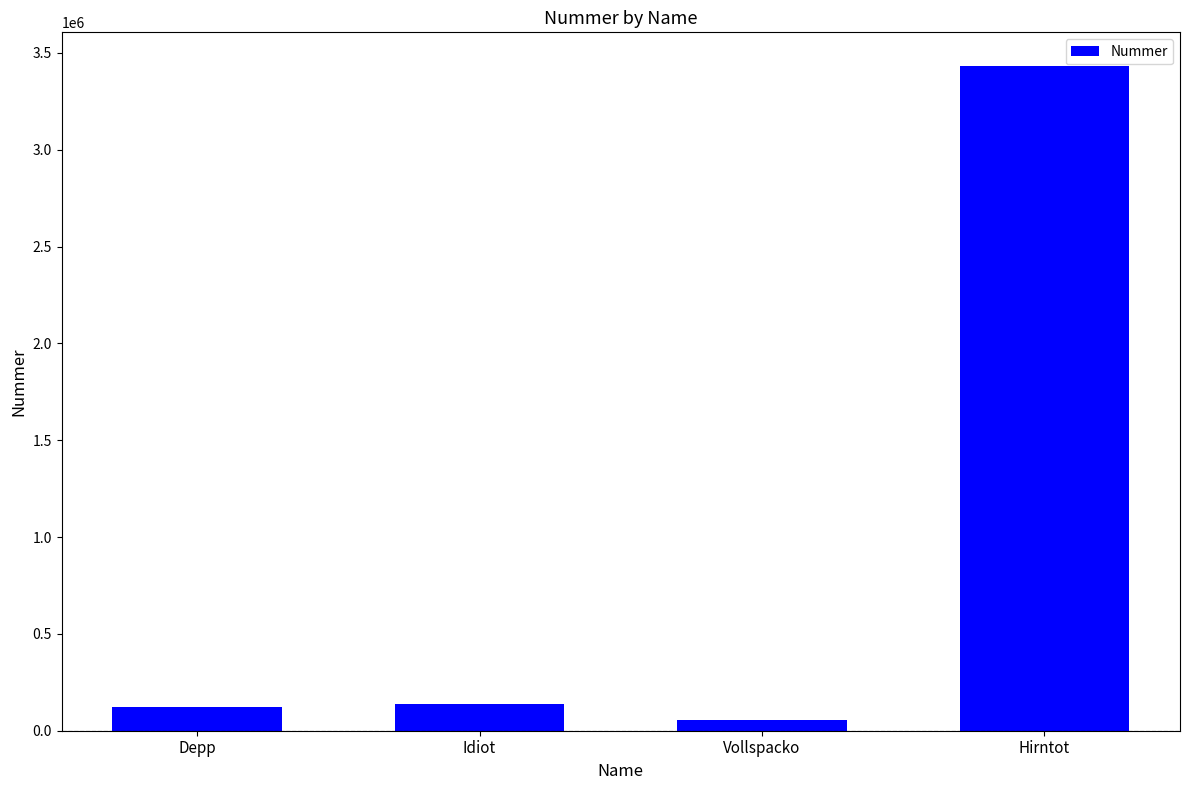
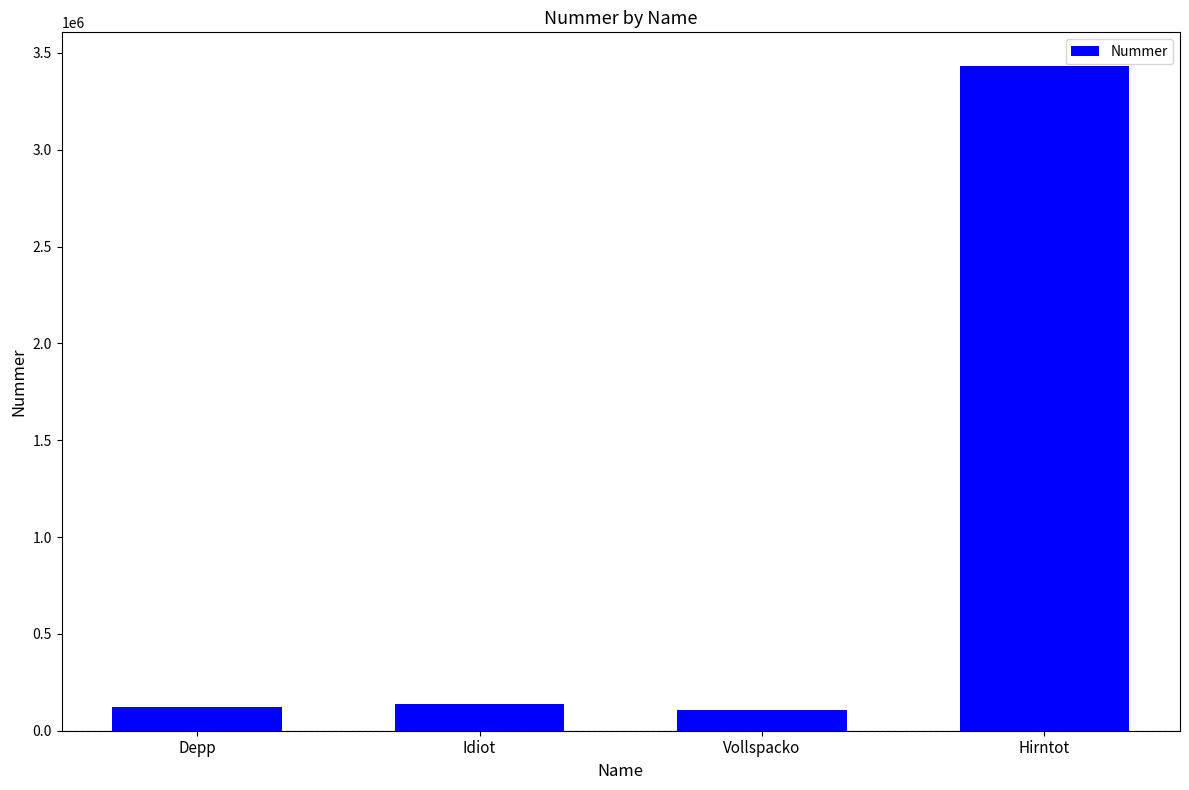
Vollspacko: 60000 -> 110000
